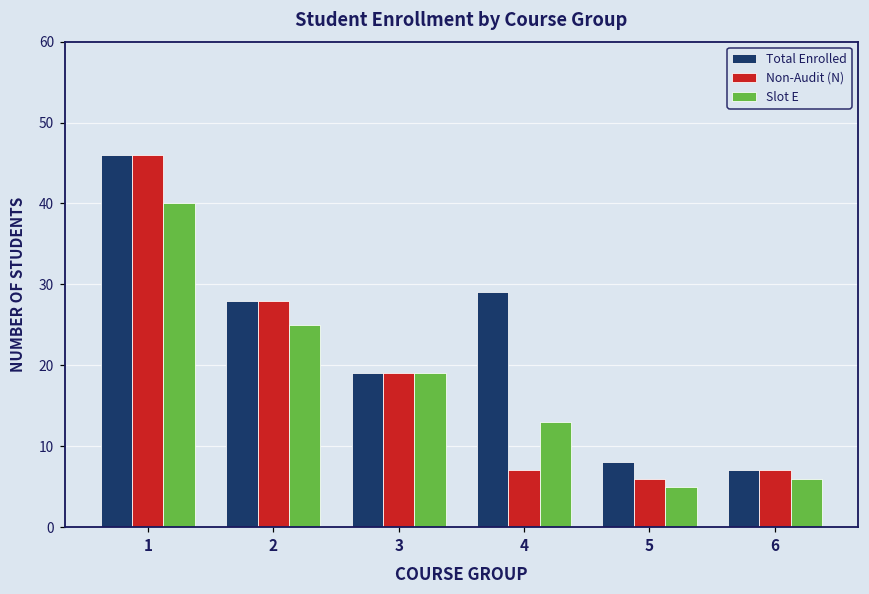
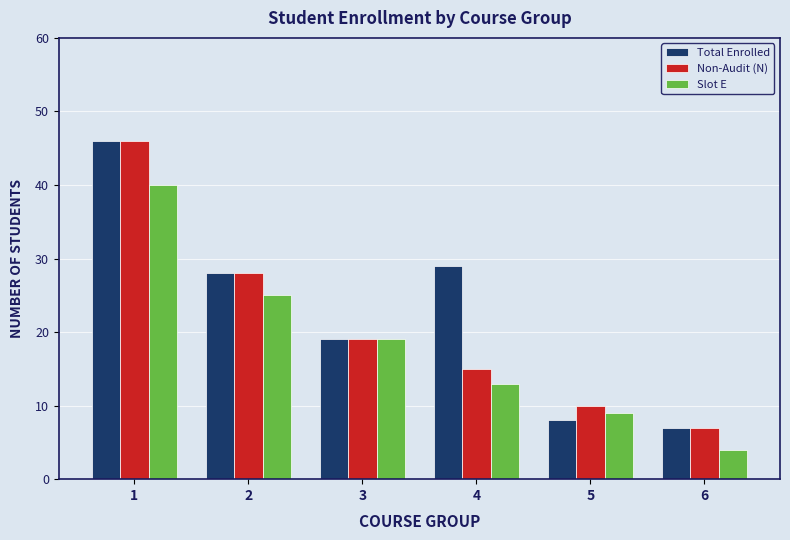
Non-Audit (N), 4: 7 -> 15
Non-Audit (N), 5: 6 -> 10
Slot E, 5: 5 -> 9
Slot E, 6: 6 -> 4
